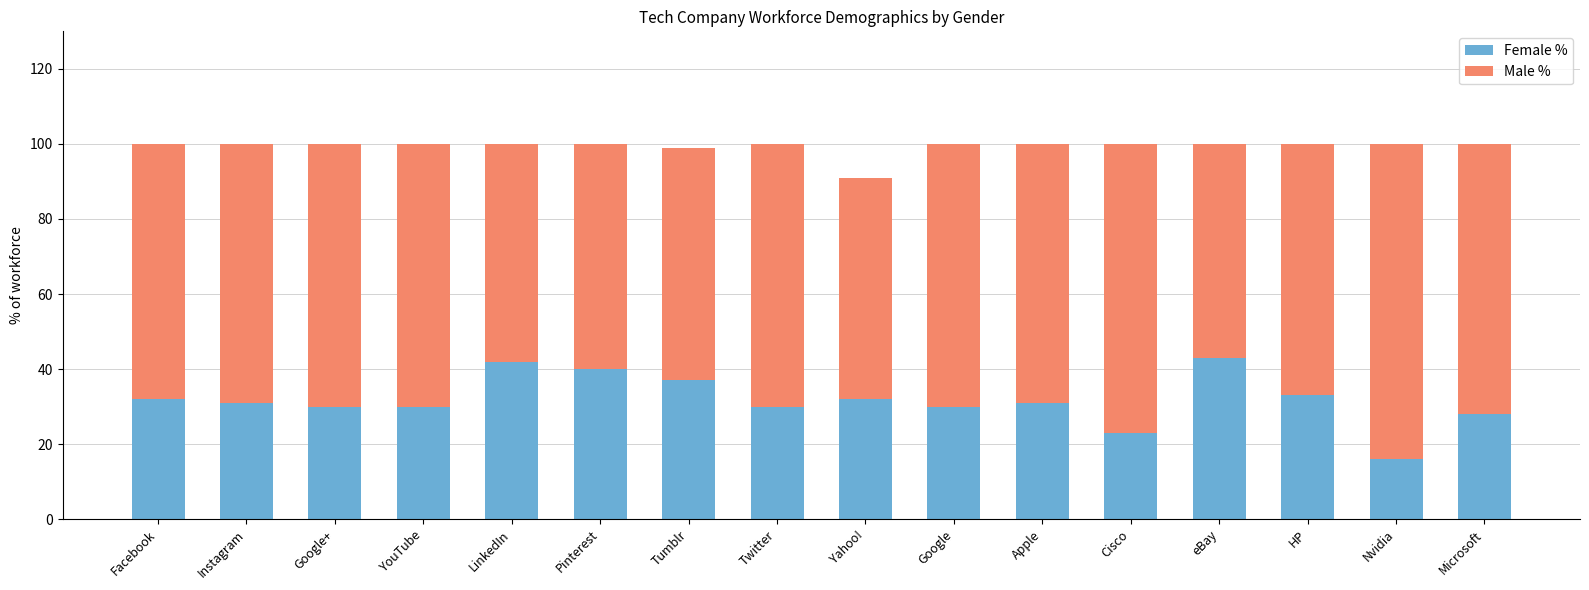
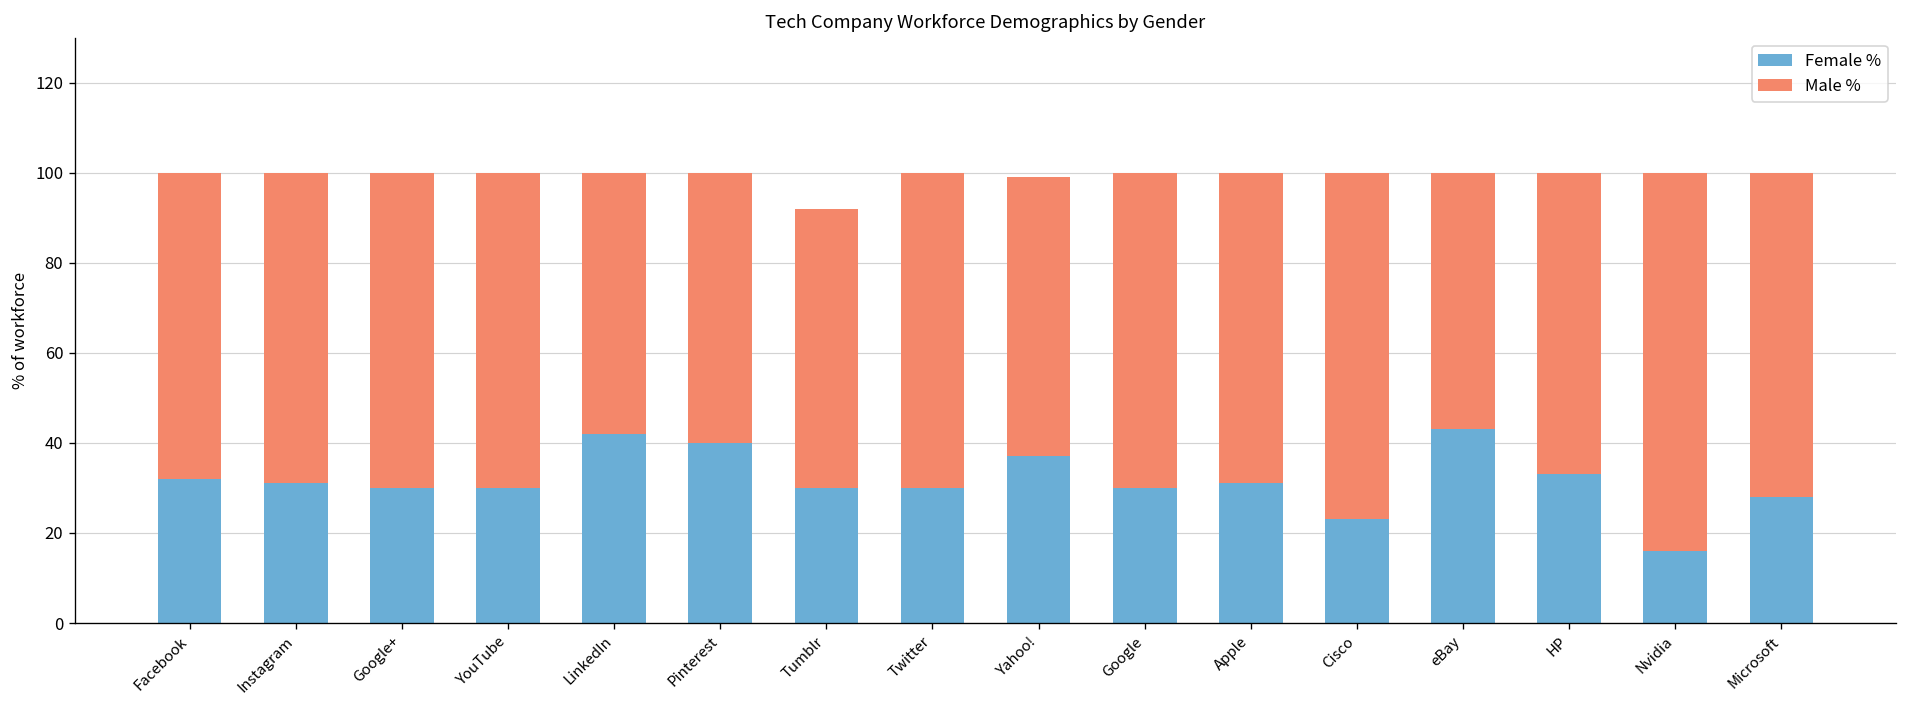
Female %, Tumblr: 37 -> 30
Female %, Yahoo!: 32 -> 37
Male %, Yahoo!: 59 -> 62
